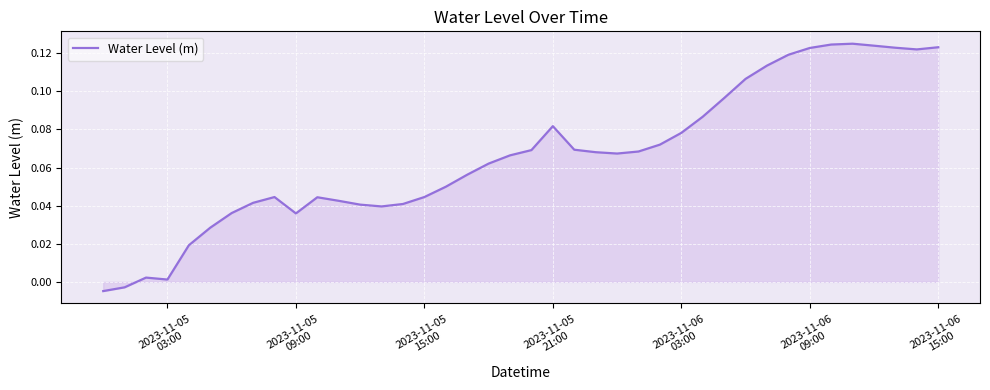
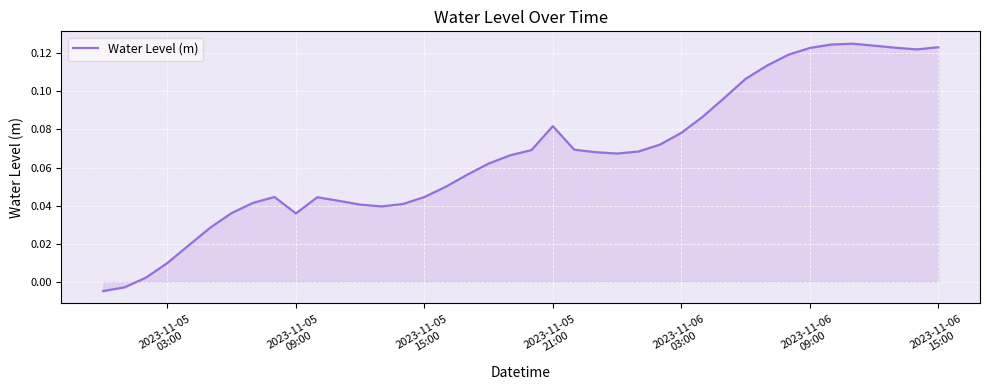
Water Level (m), 2023-11-05 03:00: 0.001 -> 0.010
